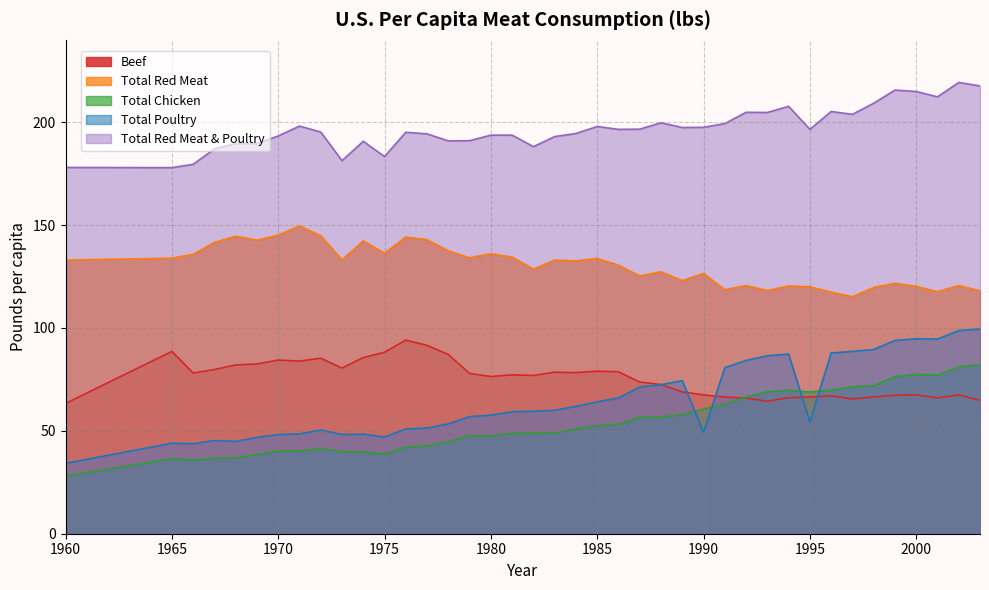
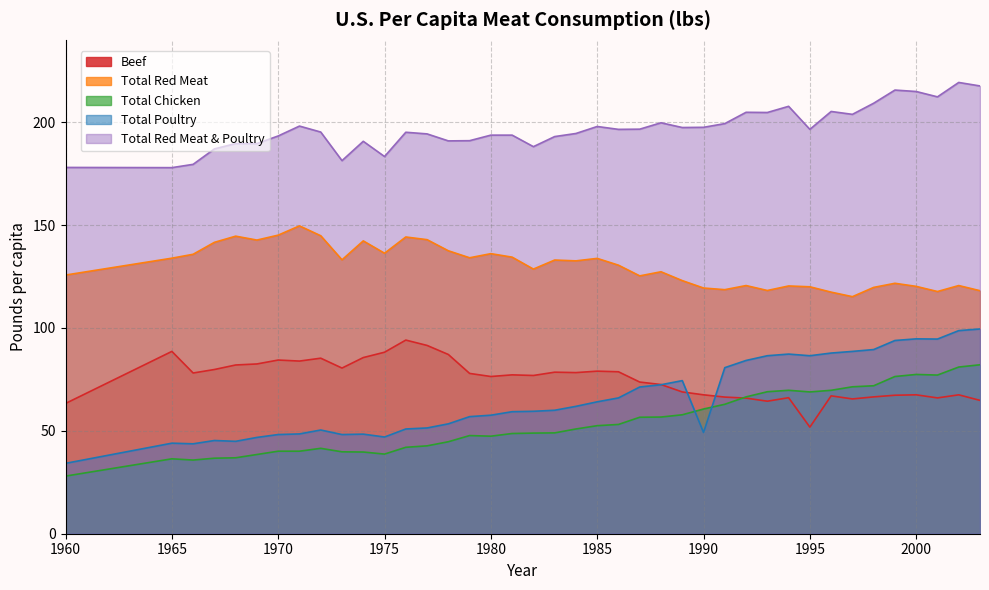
Total Red Meat, 1960: 133 -> 126
Total Red Meat, 1990: 127 -> 119
Beef, 1995: 66 -> 52
Total Poultry, 1995: 54 -> 87
